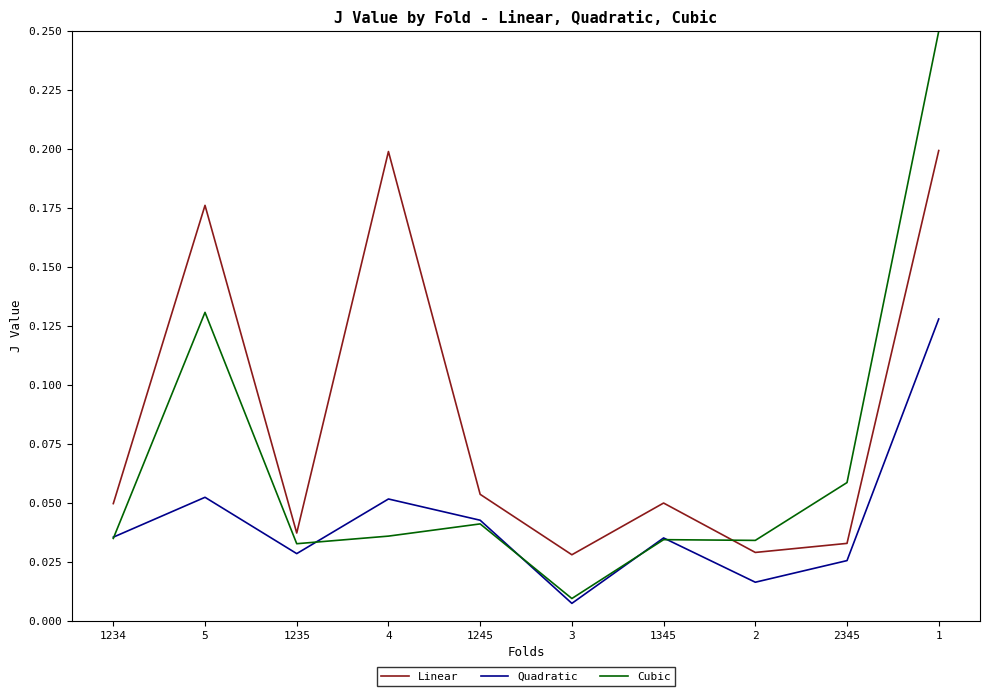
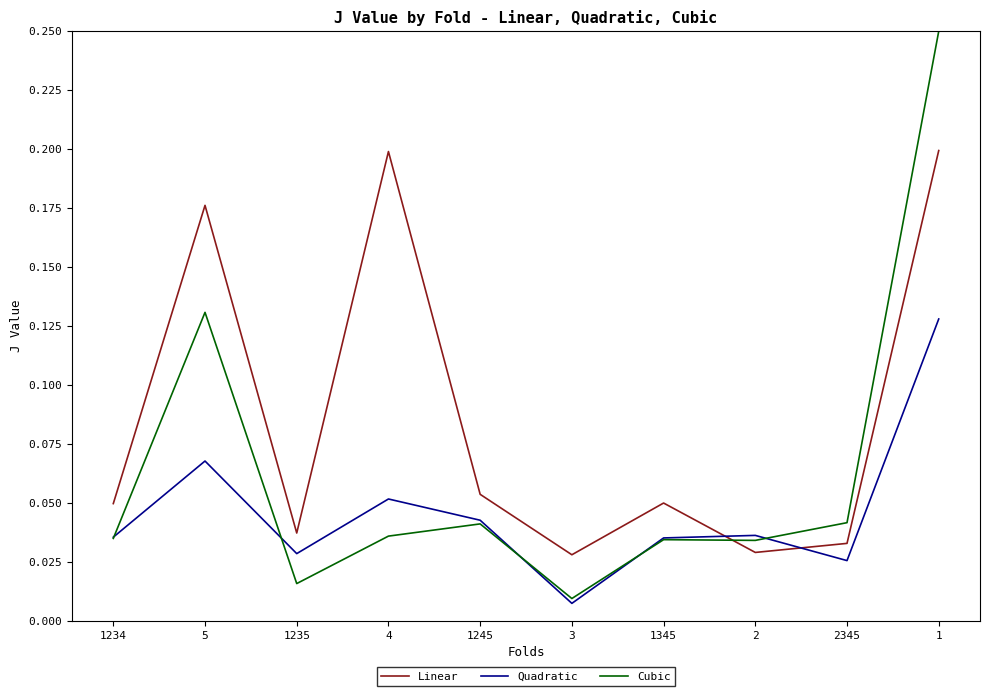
Quadratic, 5: 0.052 -> 0.068
Cubic, 1235: 0.033 -> 0.016
Quadratic, 2: 0.016 -> 0.036
Cubic, 2345: 0.059 -> 0.042
